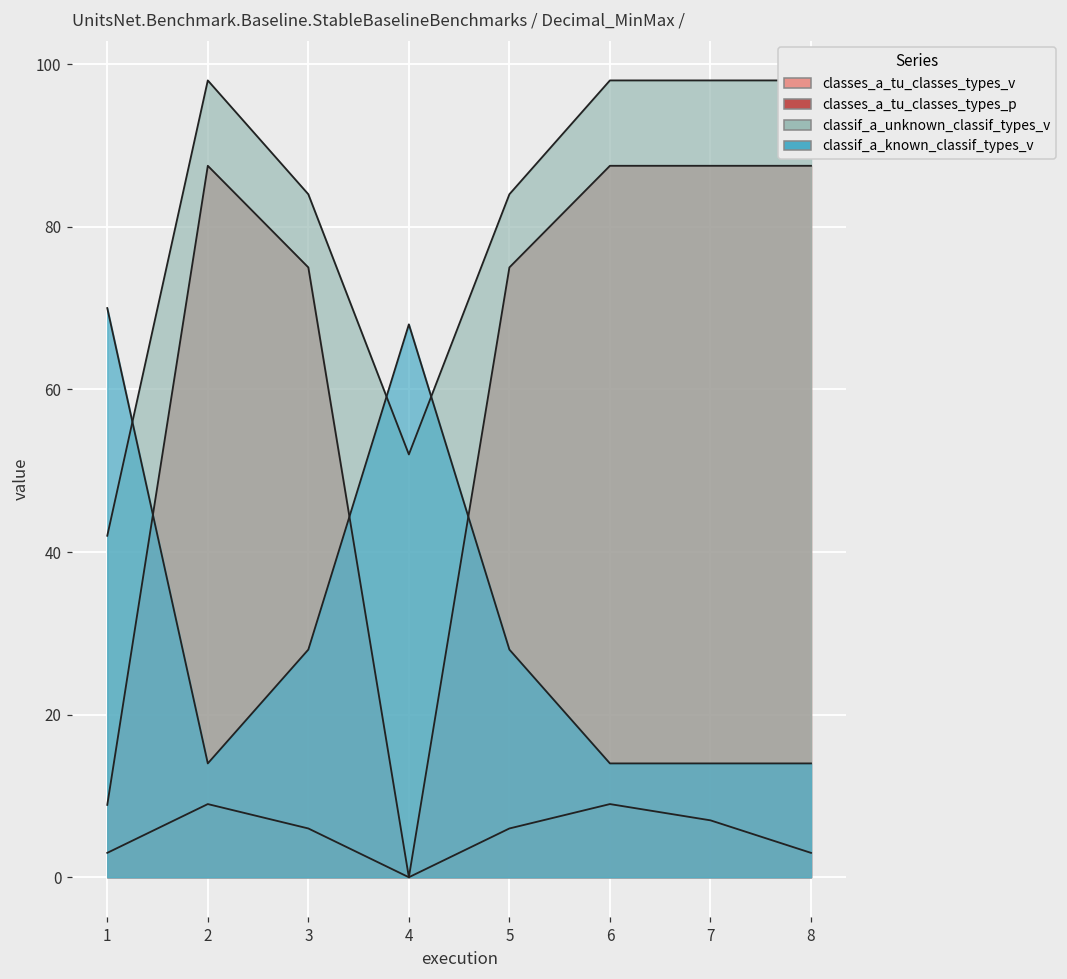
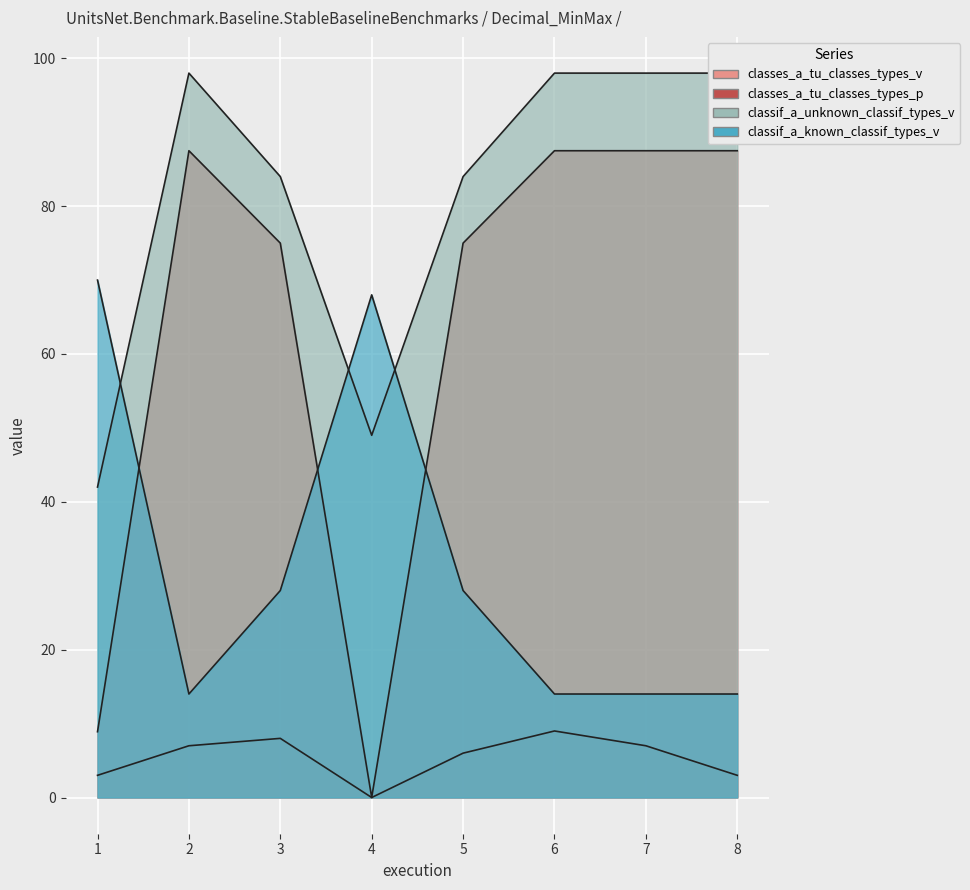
classes_a_tu_classes_types_v, 2: 9 -> 7
classes_a_tu_classes_types_v, 3: 6 -> 8
classif_a_unknown_classif_types_v, 4: 52 -> 49
